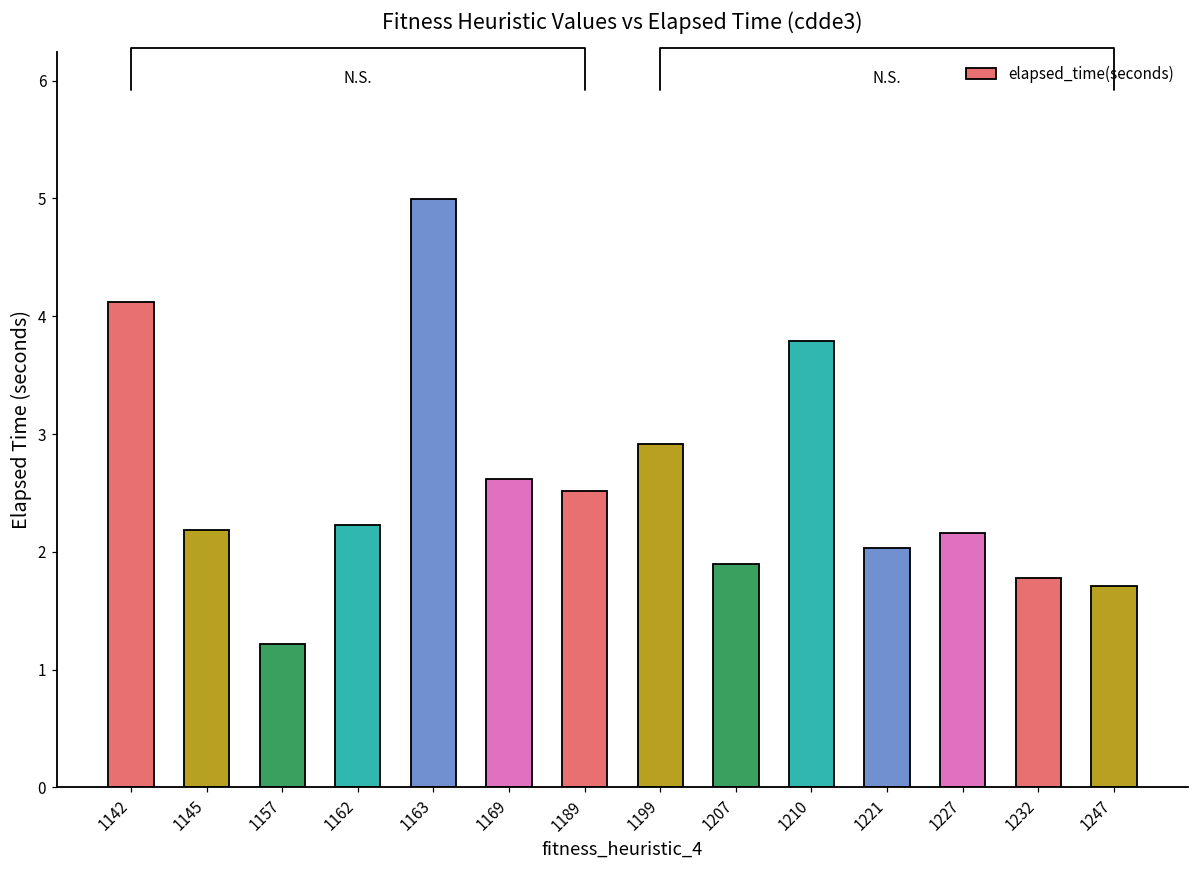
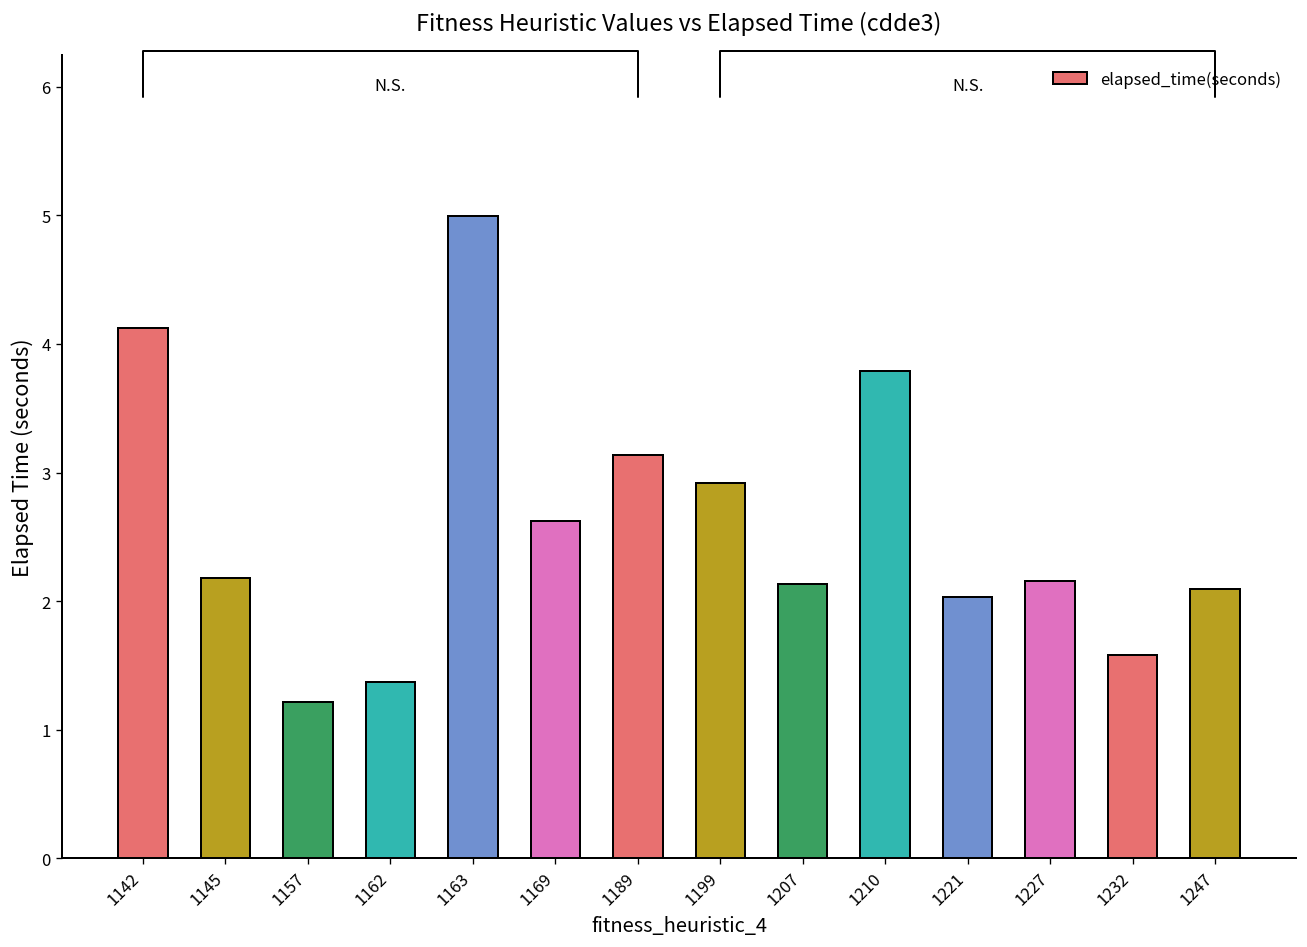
1162: 2.23 -> 1.37
1189: 2.52 -> 3.14
1207: 1.90 -> 2.13
1232: 1.78 -> 1.58
1247: 1.71 -> 2.10
